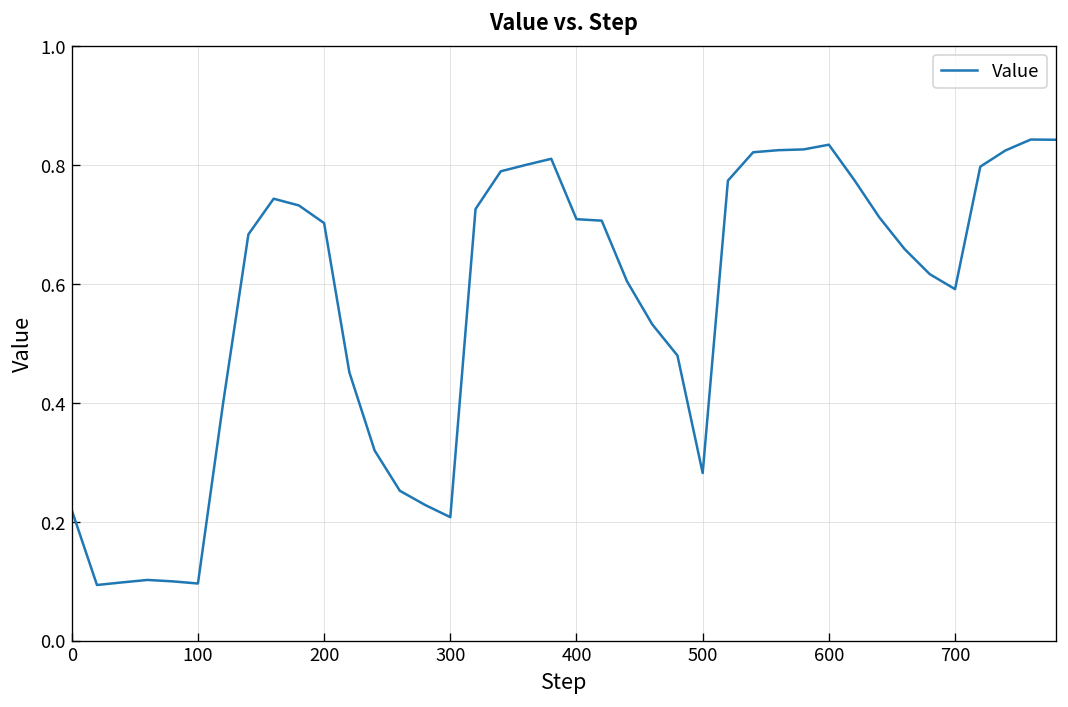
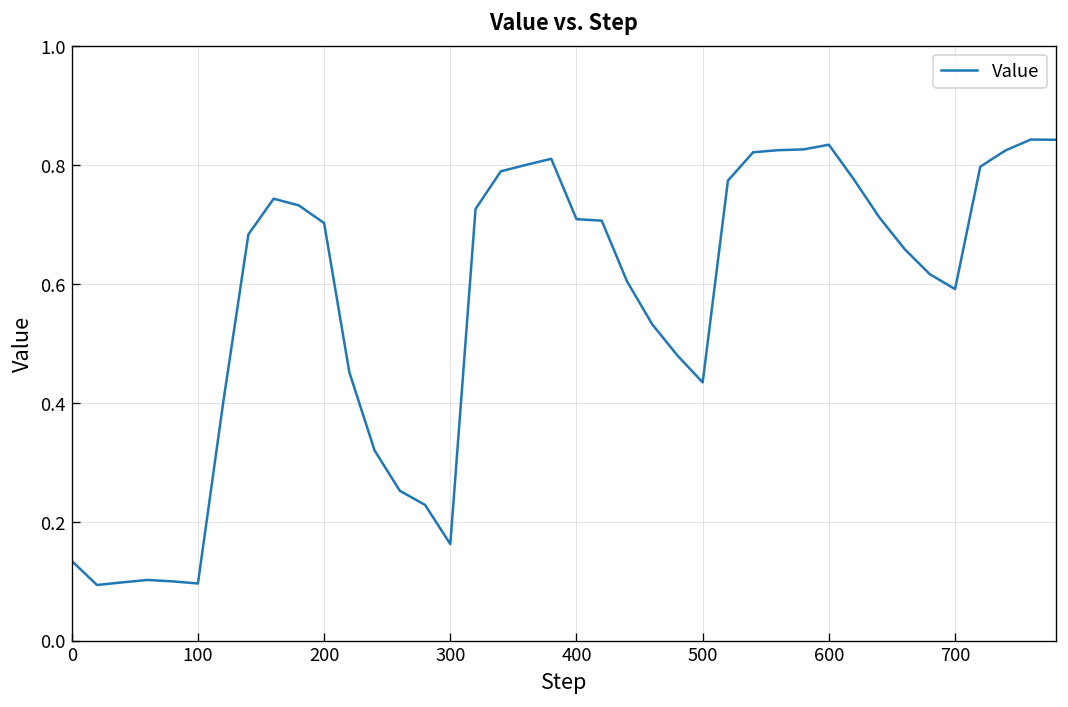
0: 0.22 -> 0.13
300: 0.21 -> 0.16
500: 0.28 -> 0.43
